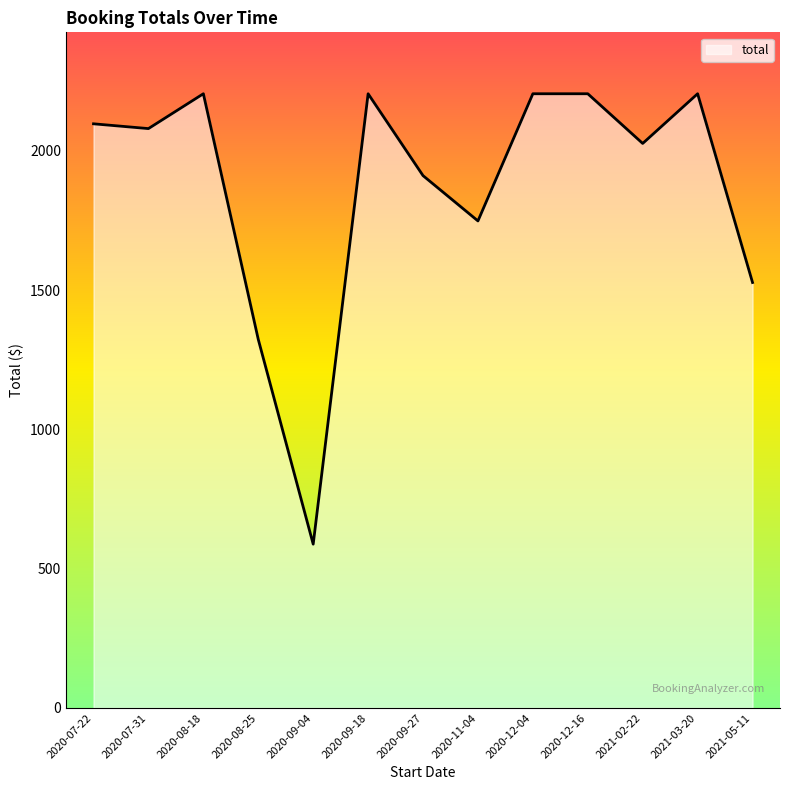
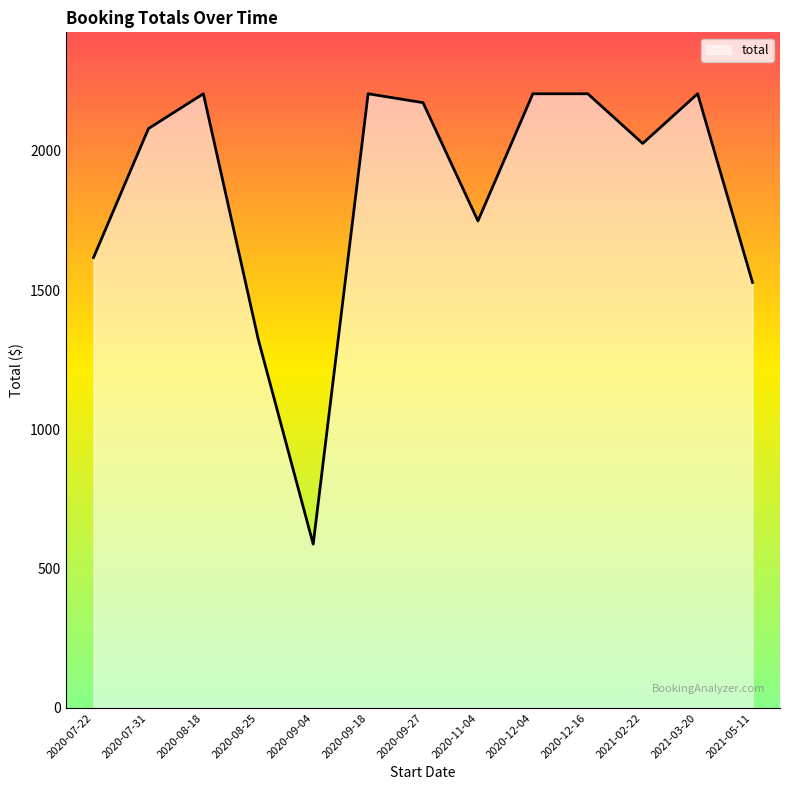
2020-07-22: 2100 -> 1620
2020-09-27: 1910 -> 2170
